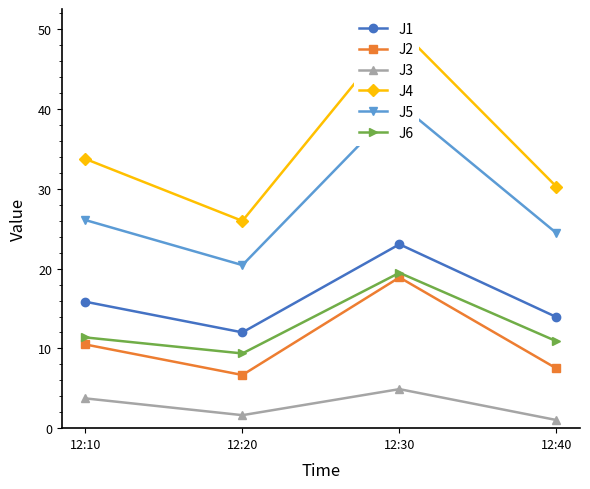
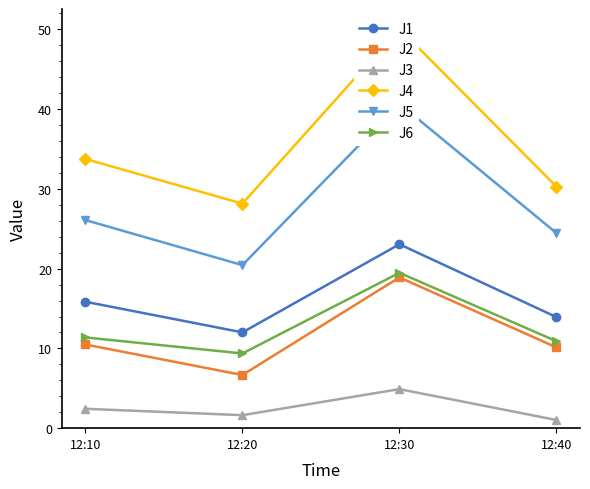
J3, 12:10: 4 -> 2
J4, 12:20: 26 -> 28
J2, 12:40: 7 -> 10
